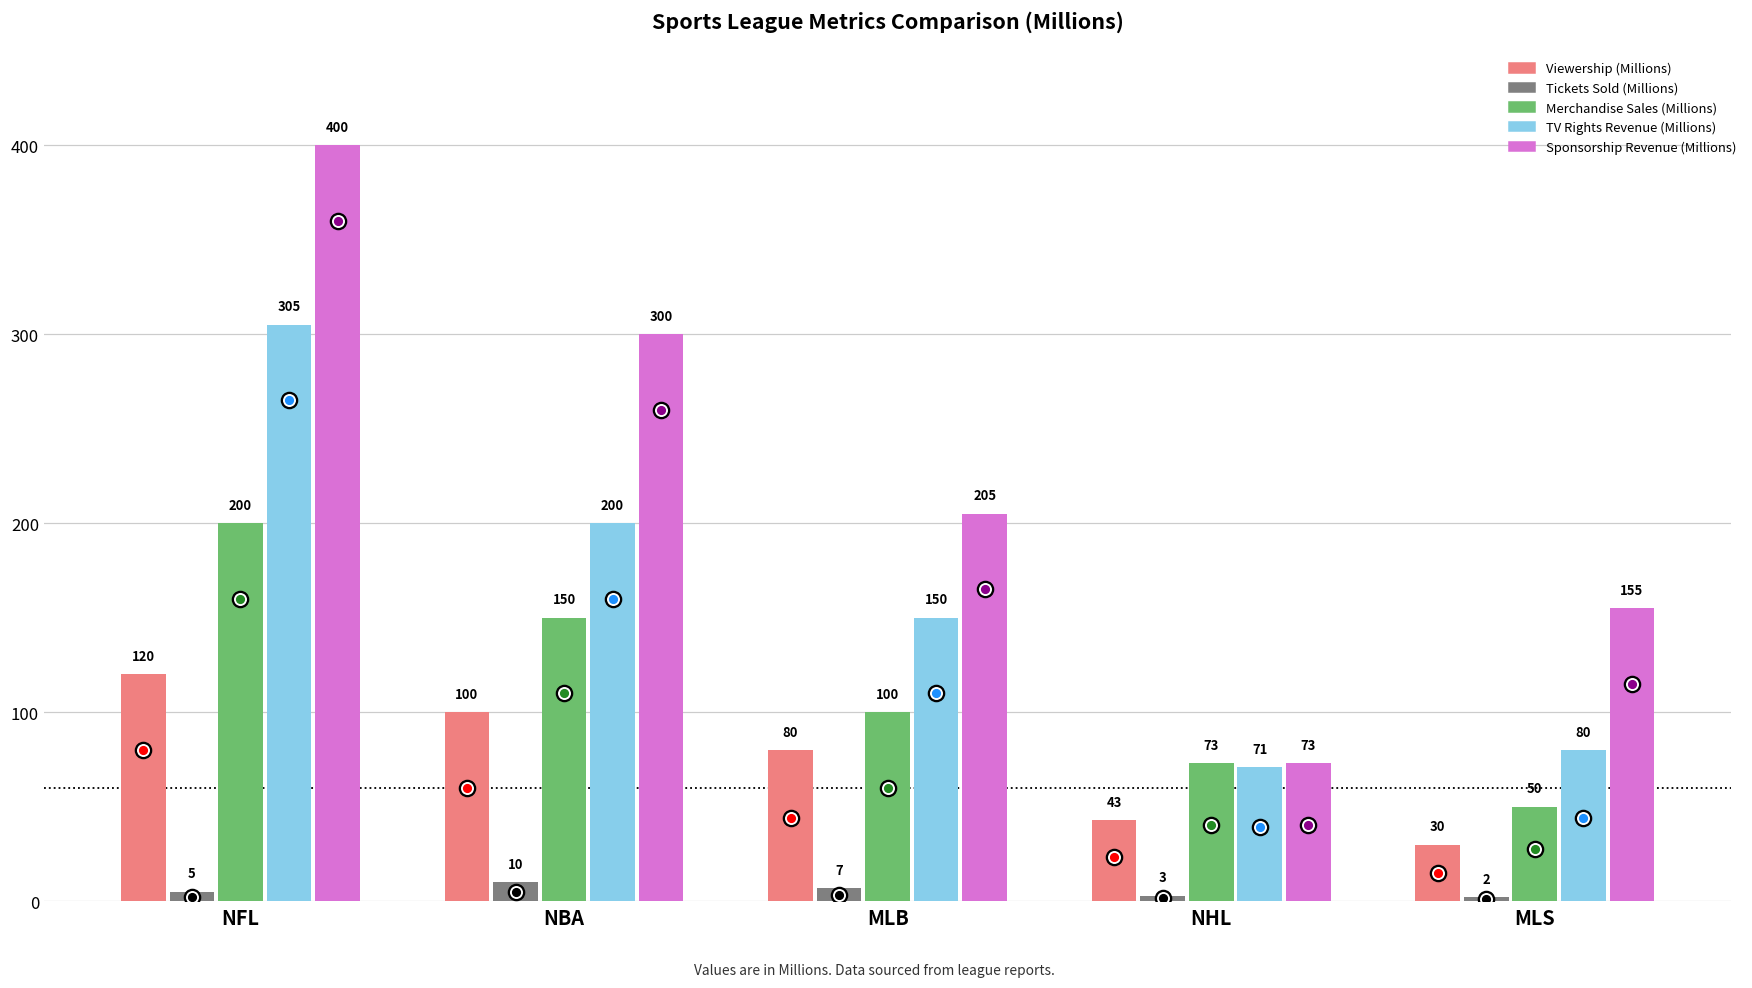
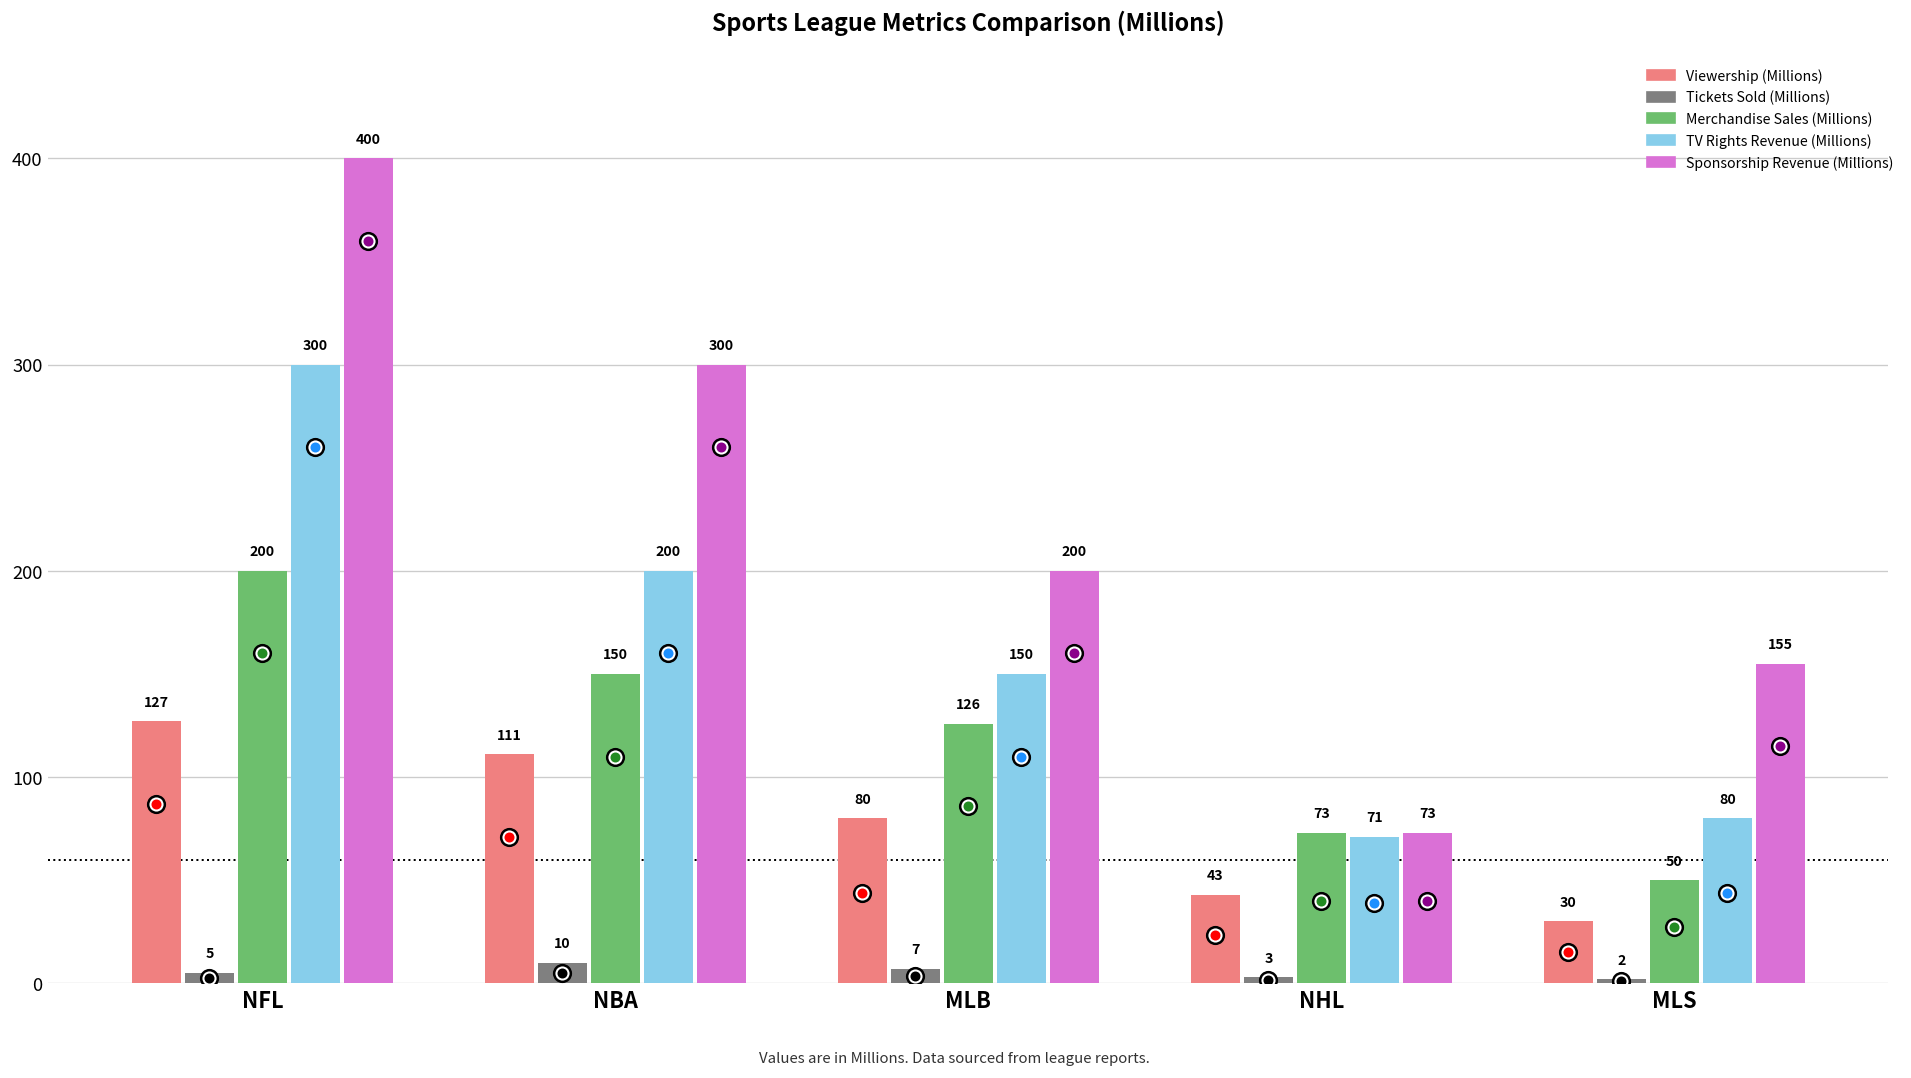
Viewership (Millions), NFL: 120 -> 127
TV Rights Revenue (Millions), NFL: 305 -> 300
Viewership (Millions), NBA: 100 -> 111
Merchandise Sales (Millions), MLB: 100 -> 126
Sponsorship Revenue (Millions), MLB: 205 -> 200
